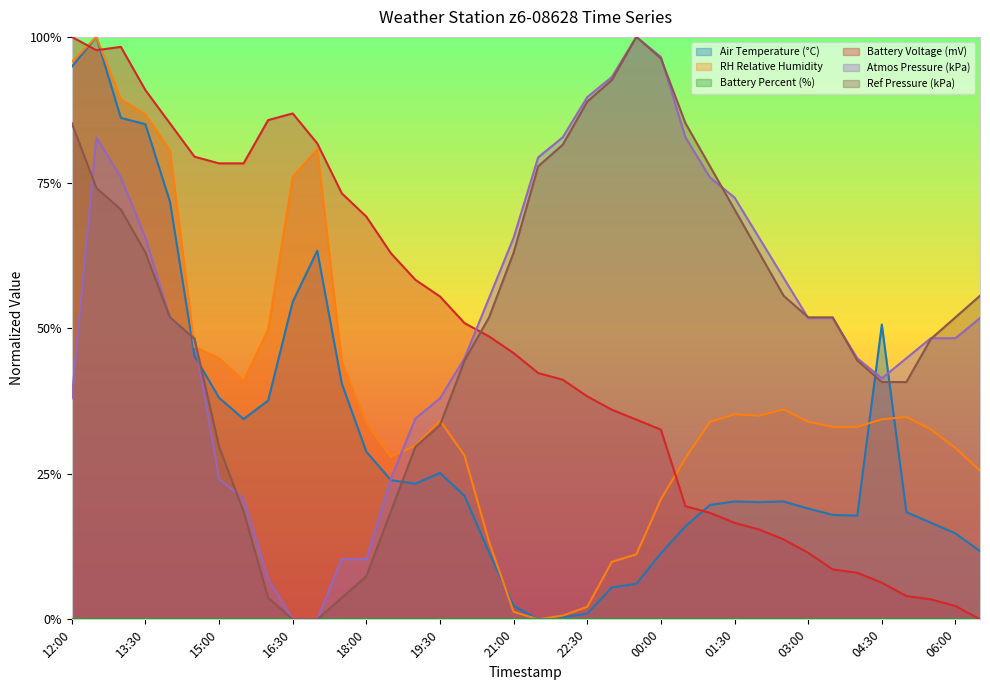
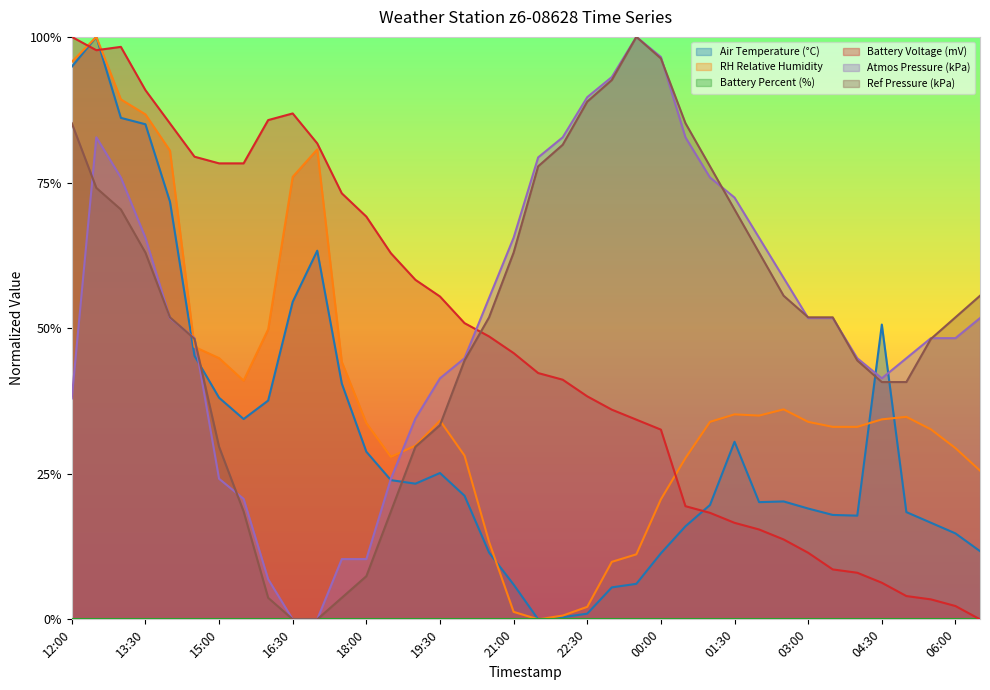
Atmos Pressure (kPa), 19:30: 38% -> 41%
Air Temperature (°C), 21:00: 2% -> 6%
Air Temperature (°C), 01:30: 20% -> 30%
